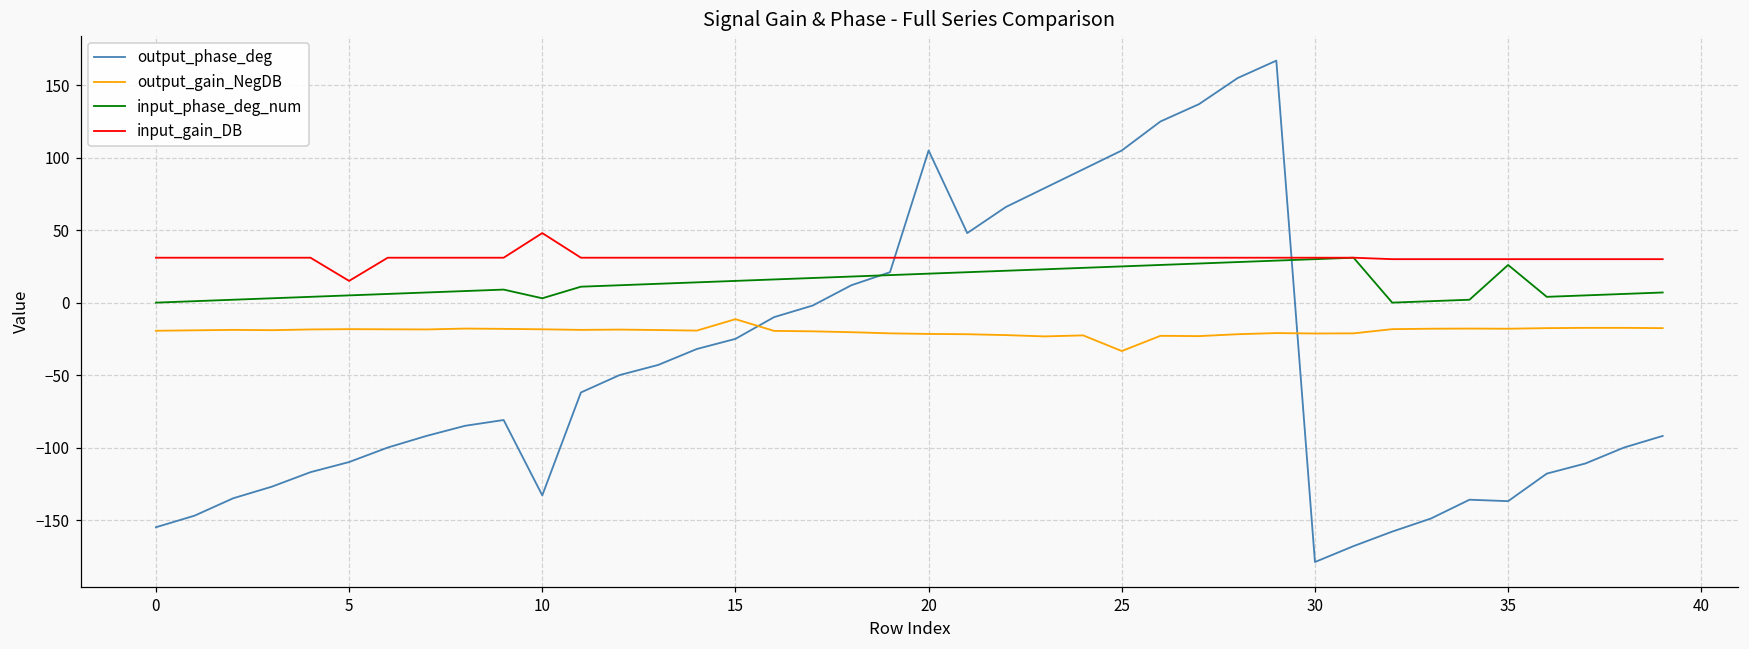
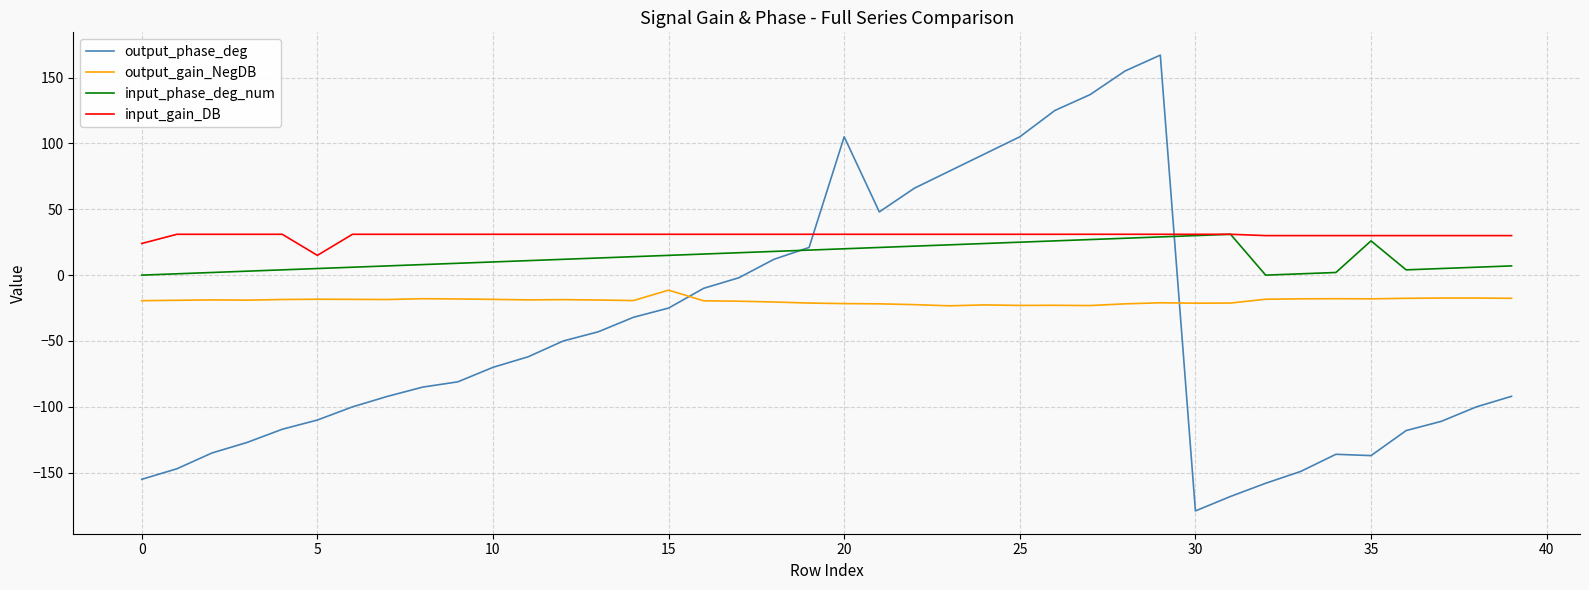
input_gain_DB, 0: 31 -> 24
output_phase_deg, 10: -133 -> -70
input_phase_deg_num, 10: 3 -> 10
input_gain_DB, 10: 48 -> 31
output_gain_NegDB, 25: -33 -> -23
